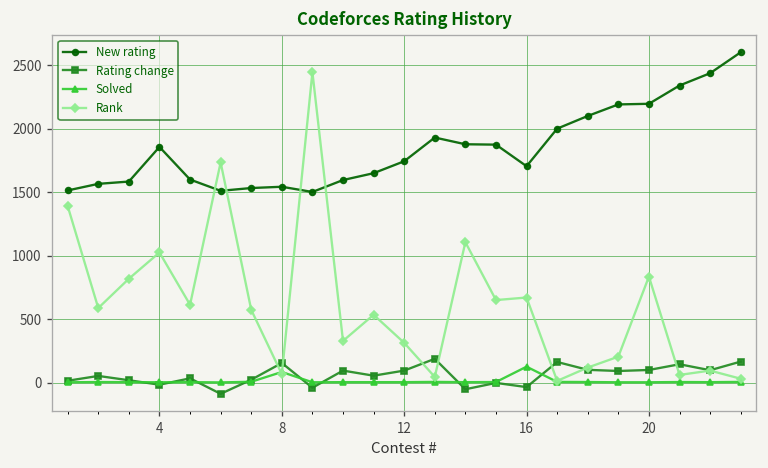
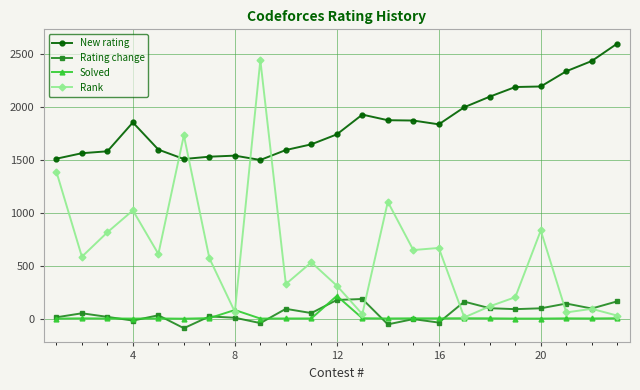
Rating change, 8: 150 -> 10
Rating change, 12: 90 -> 180
Solved, 12: 0 -> 220
New rating, 16: 1710 -> 1840
Solved, 16: 130 -> 0
